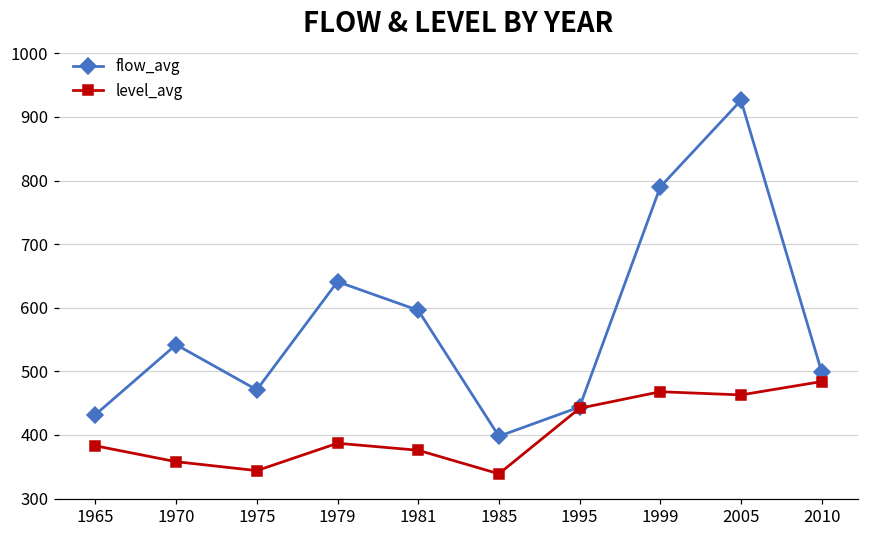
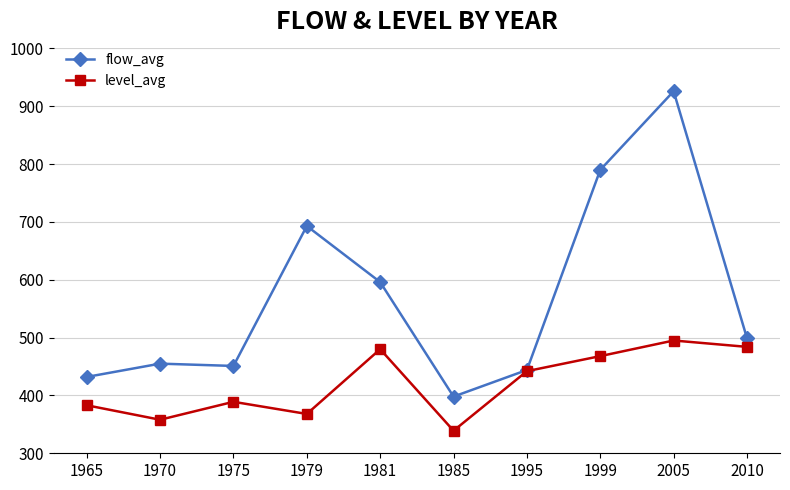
flow_avg, 1970: 540 -> 460
flow_avg, 1975: 470 -> 450
level_avg, 1975: 340 -> 390
flow_avg, 1979: 640 -> 690
level_avg, 1979: 390 -> 370
level_avg, 1981: 380 -> 480
level_avg, 2005: 460 -> 500
